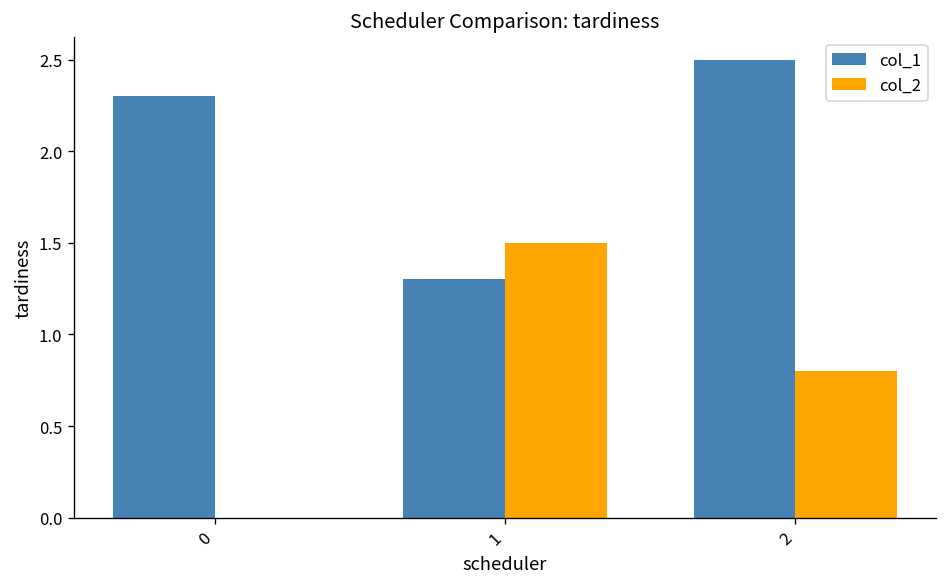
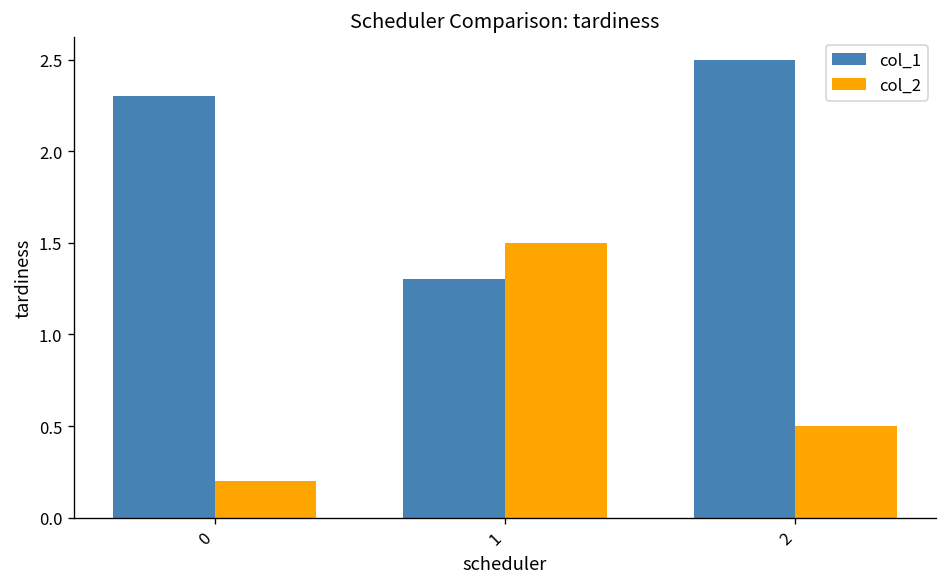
col_2, 0: 0.0 -> 0.2
col_2, 2: 0.8 -> 0.5
